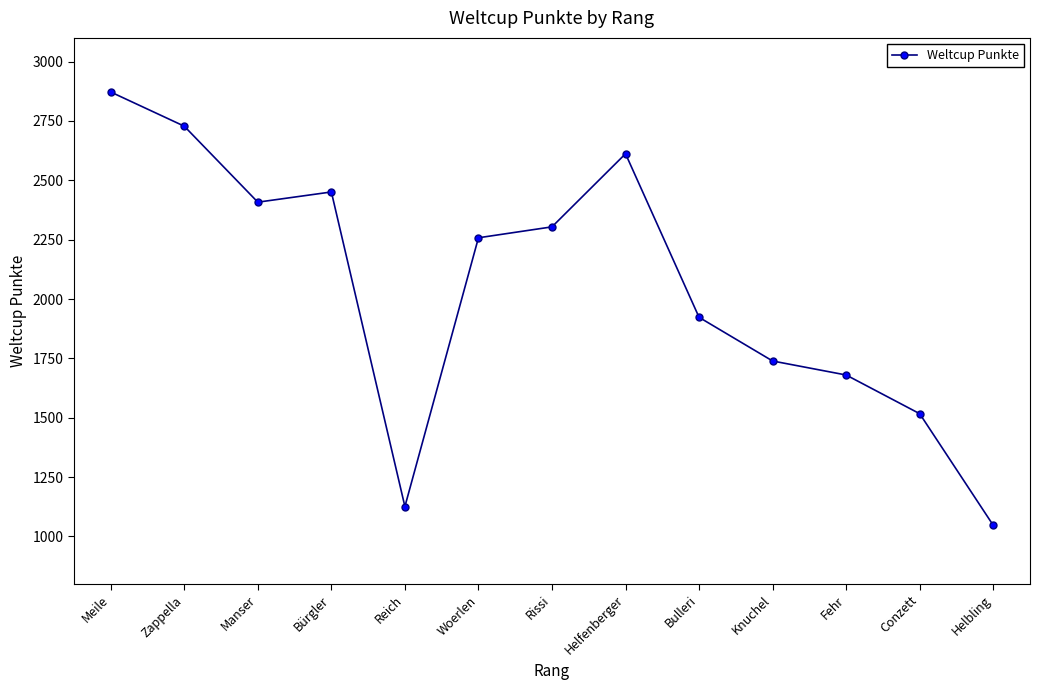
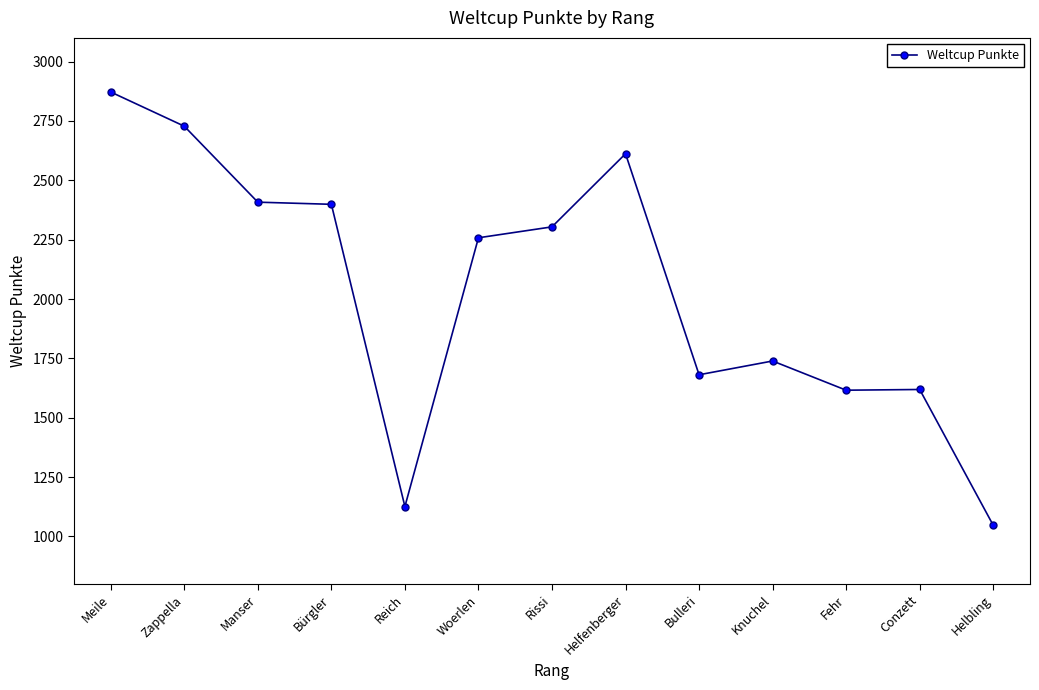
Bürgler: 2450 -> 2400
Bulleri: 1920 -> 1680
Fehr: 1680 -> 1620
Conzett: 1520 -> 1620
